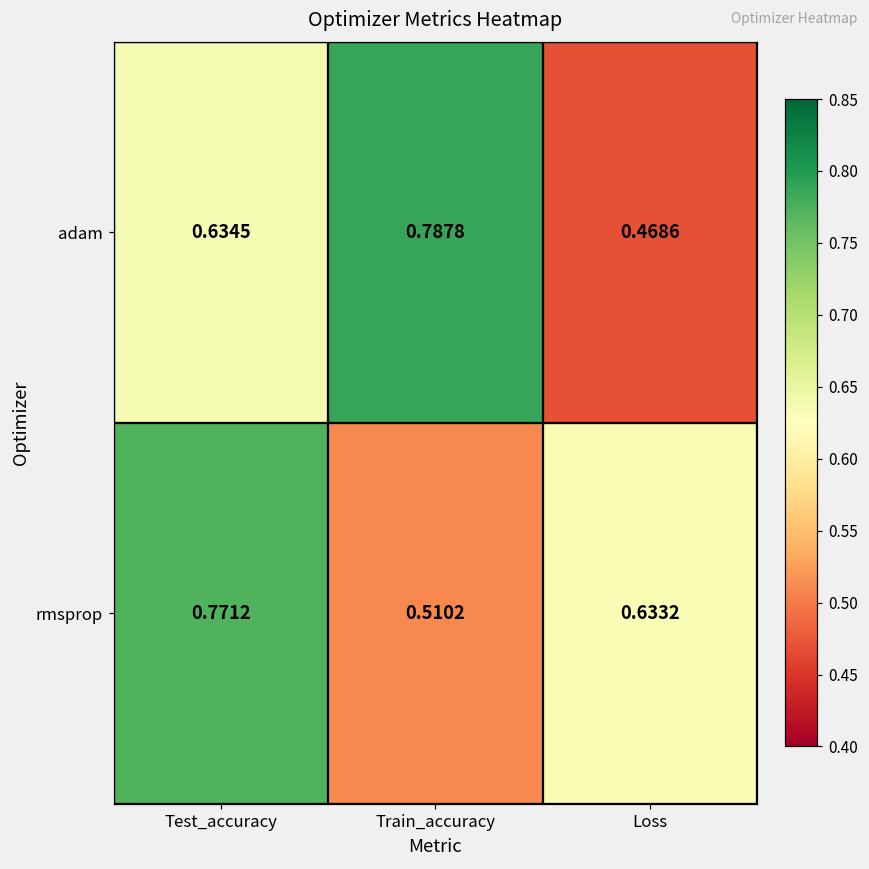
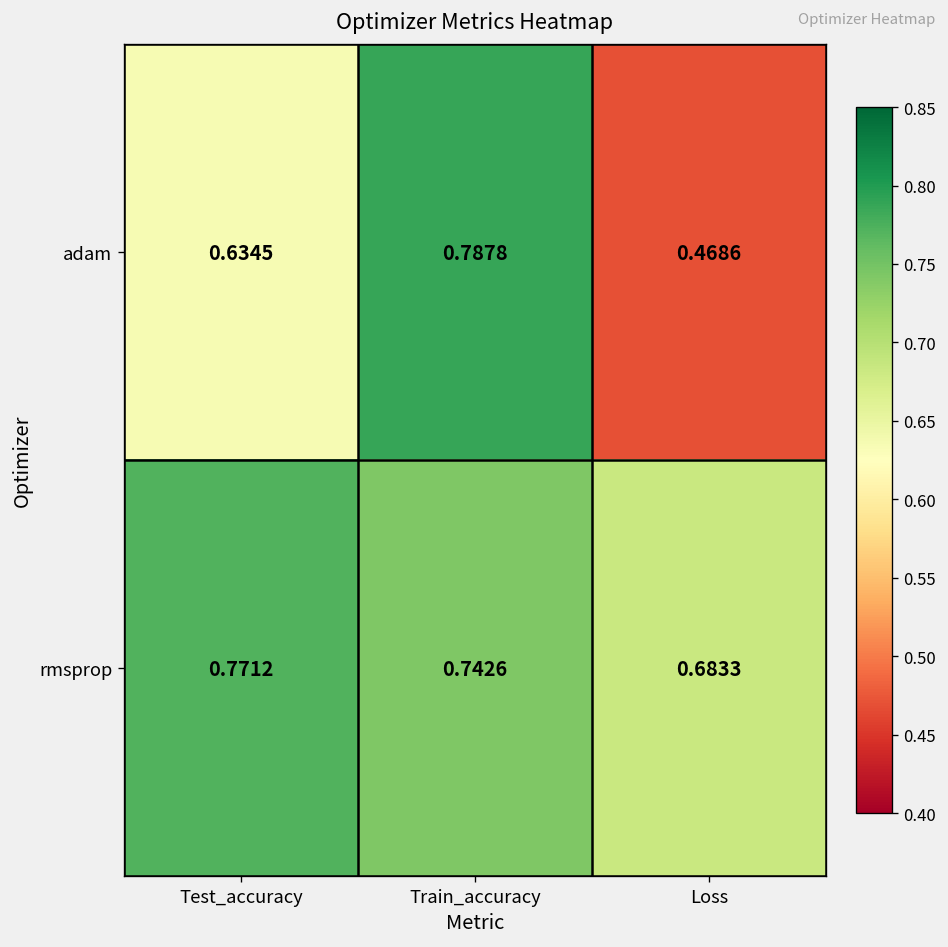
rmsprop, Train_accuracy: 0.5102 -> 0.7426
rmsprop, Loss: 0.6332 -> 0.6833
